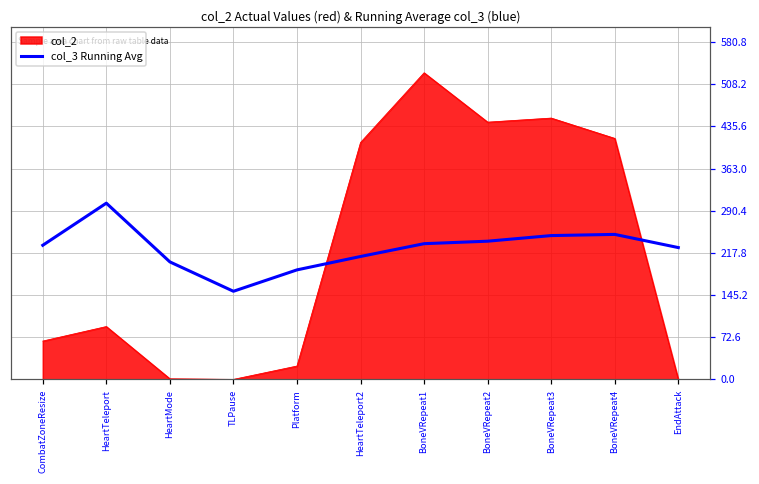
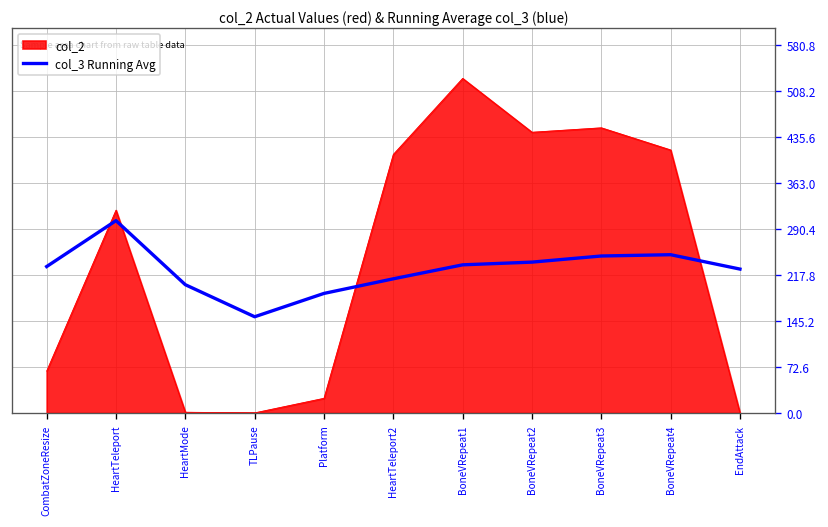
col_2, HeartTeleport: 90 -> 320
